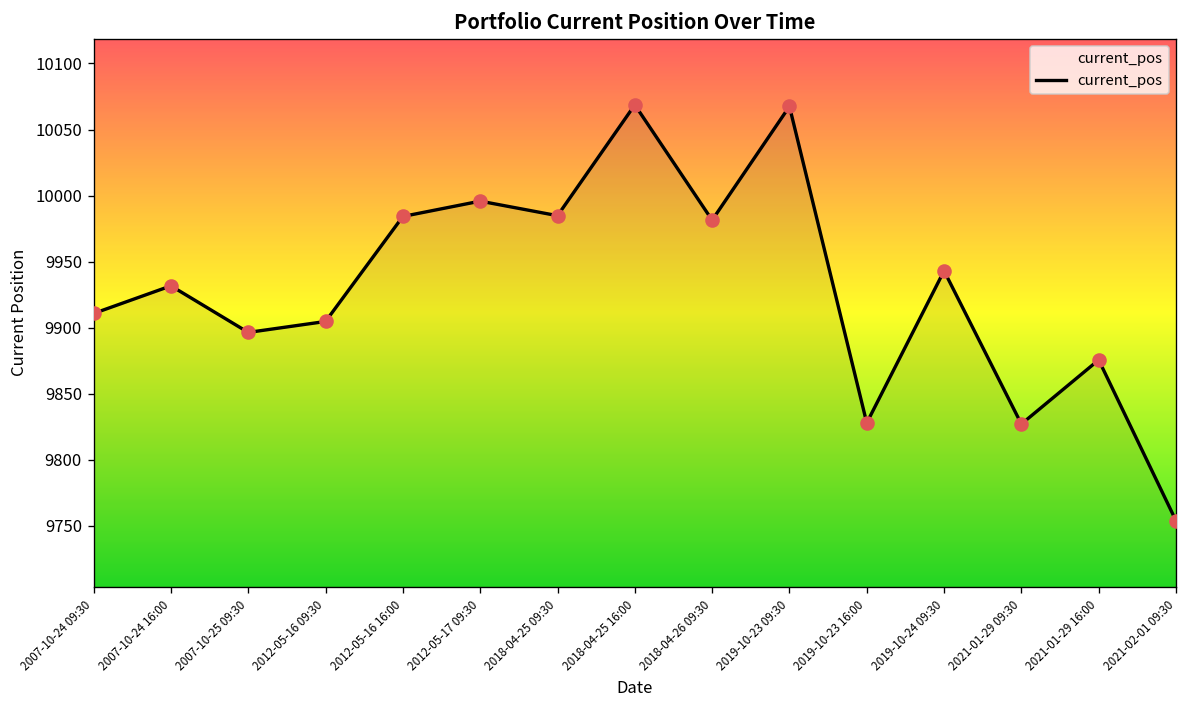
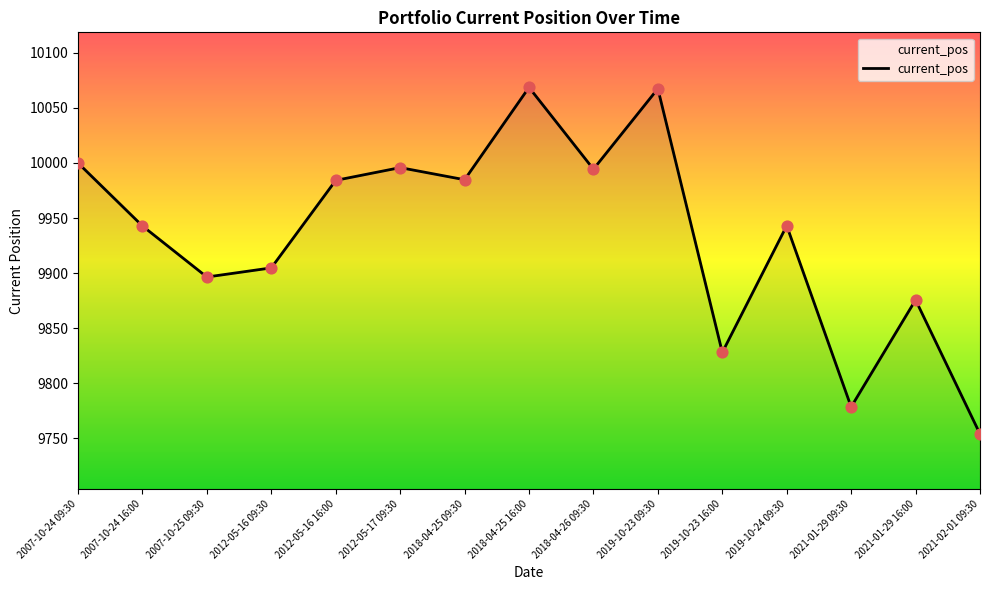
2007-10-24 09:30: 9911 -> 10000
2007-10-24 16:00: 9932 -> 9943
2018-04-26 09:30: 9981 -> 9994
2021-01-29 09:30: 9827 -> 9778
